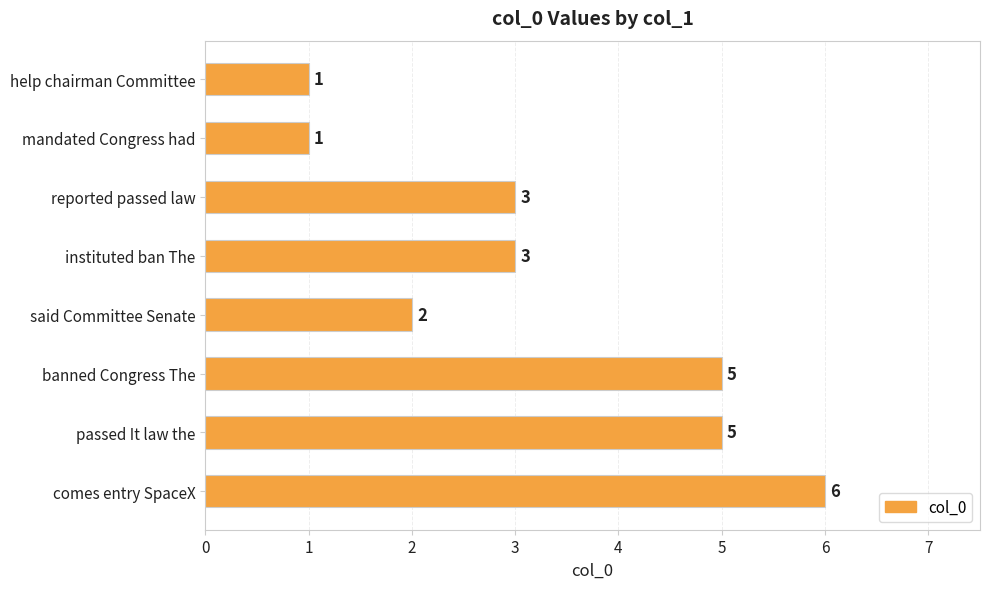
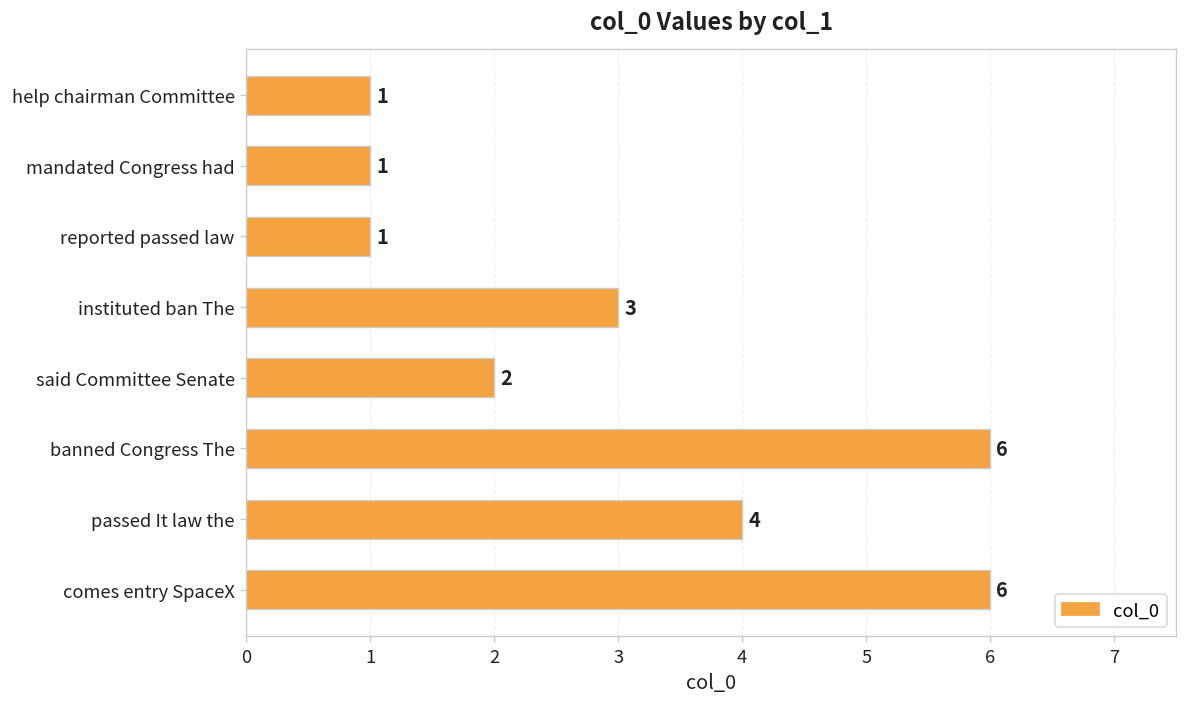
reported passed law: 3 -> 1
banned Congress The: 5 -> 6
passed It law the: 5 -> 4
